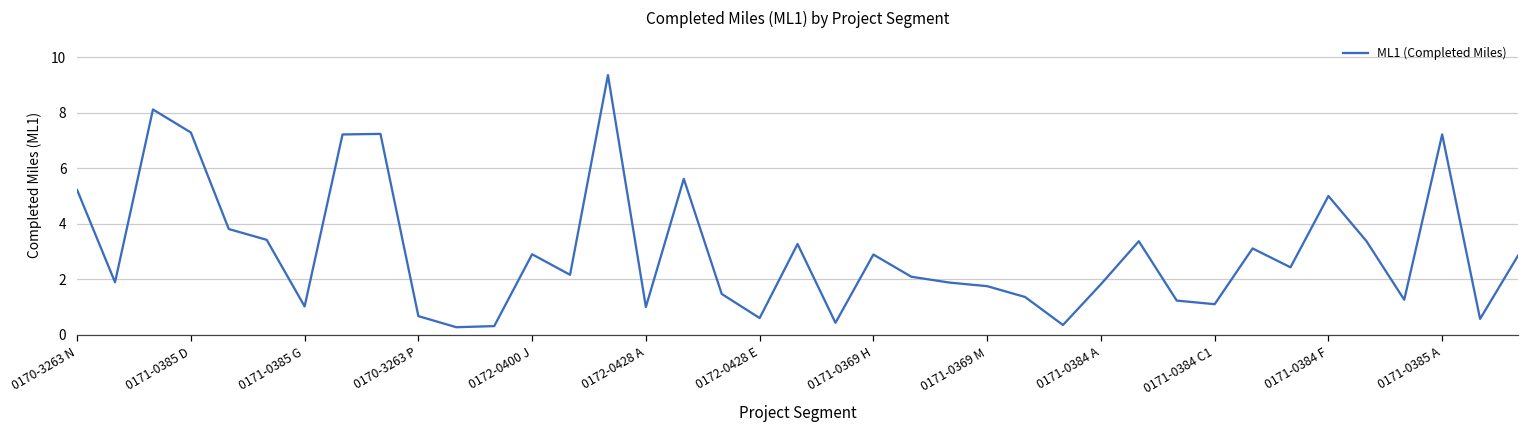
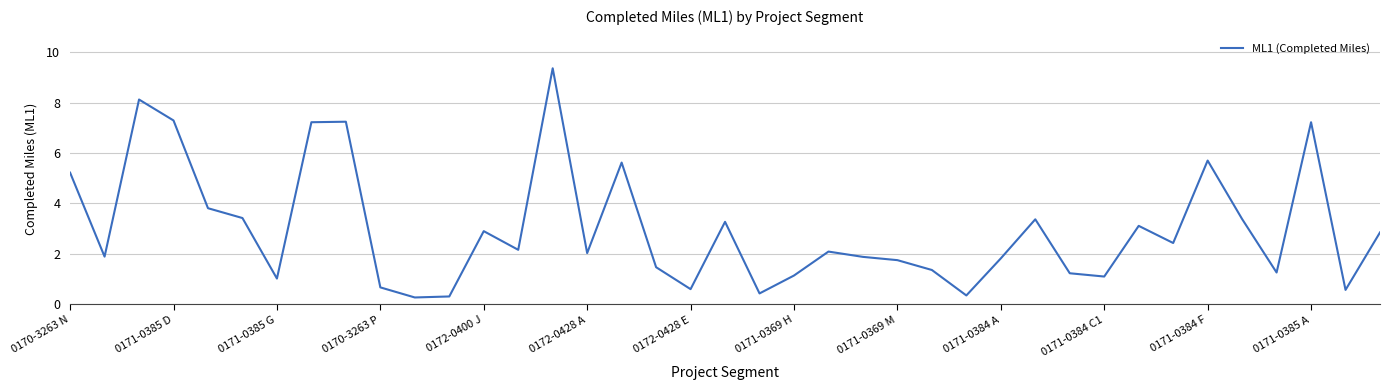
0172-0428 A: 1.0 -> 2.0
0171-0369 H: 2.9 -> 1.1
0171-0384 F: 5.0 -> 5.7
